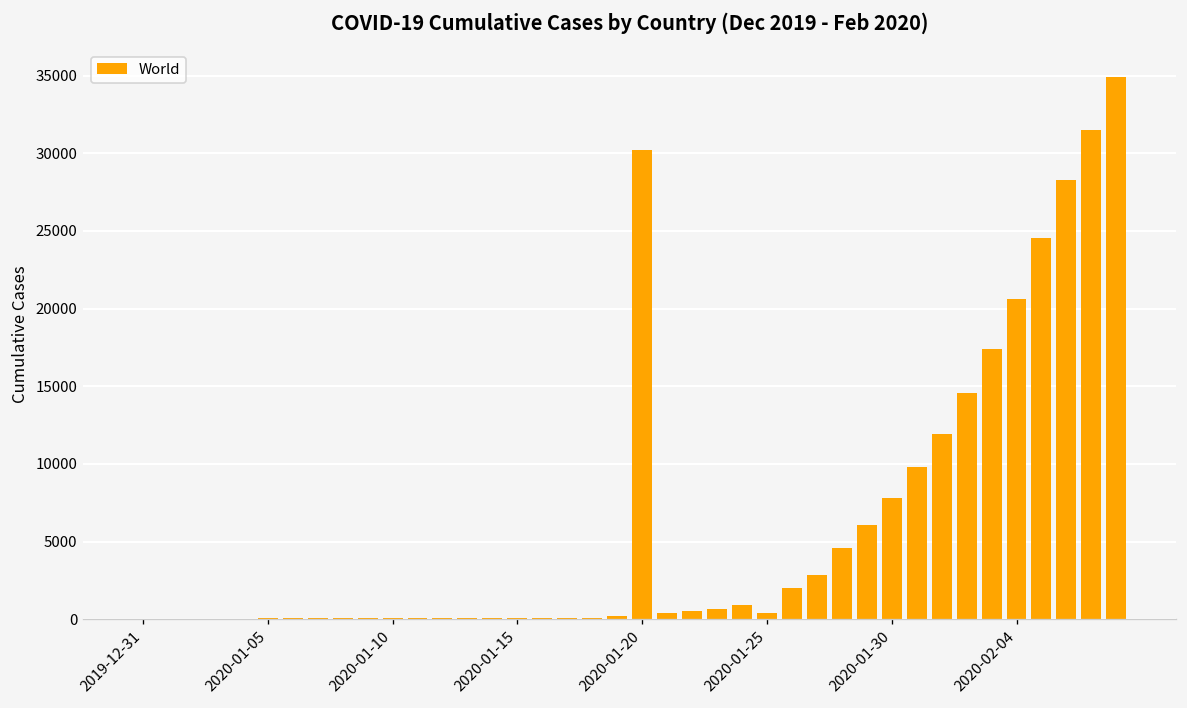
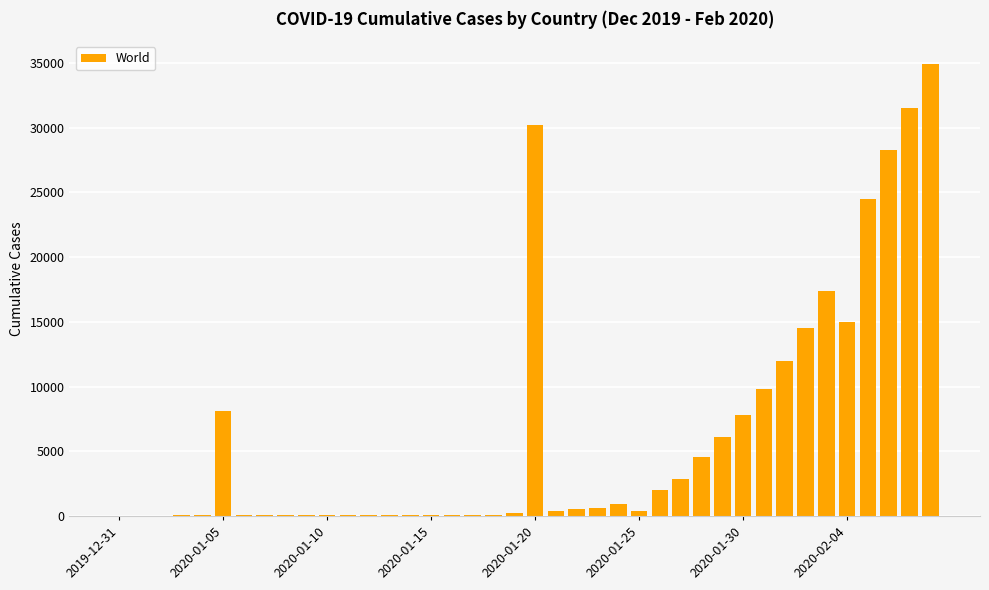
2020-01-05: 100 -> 8100
2020-02-04: 20600 -> 15000
